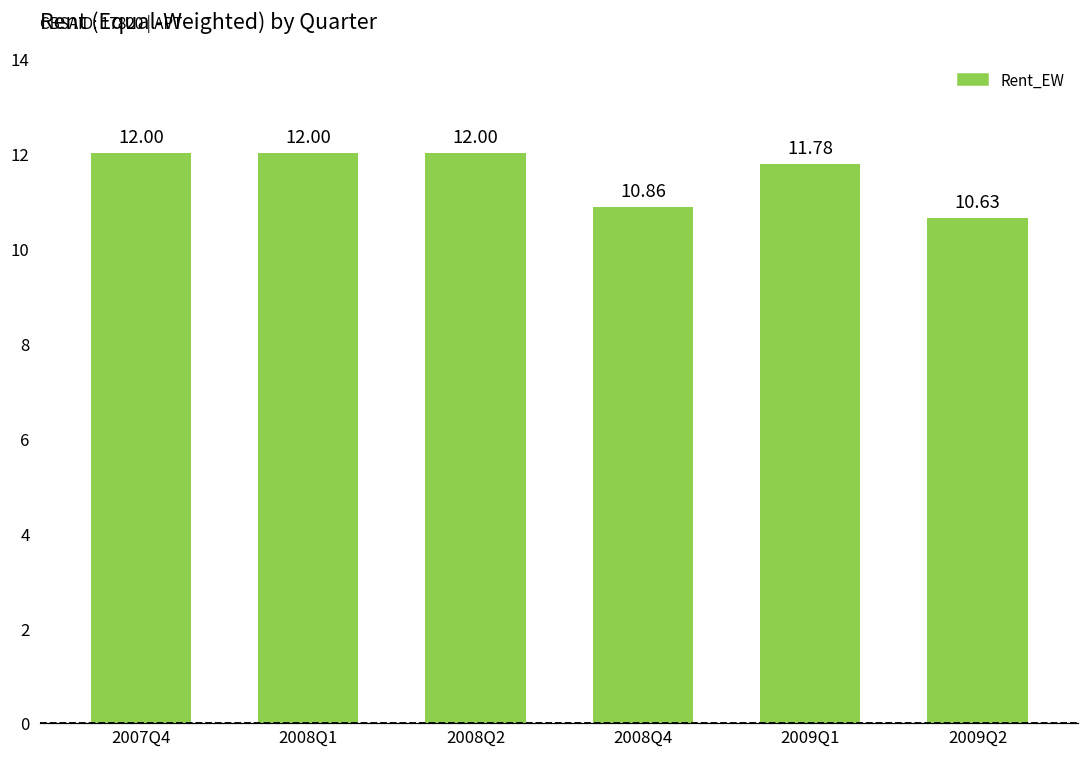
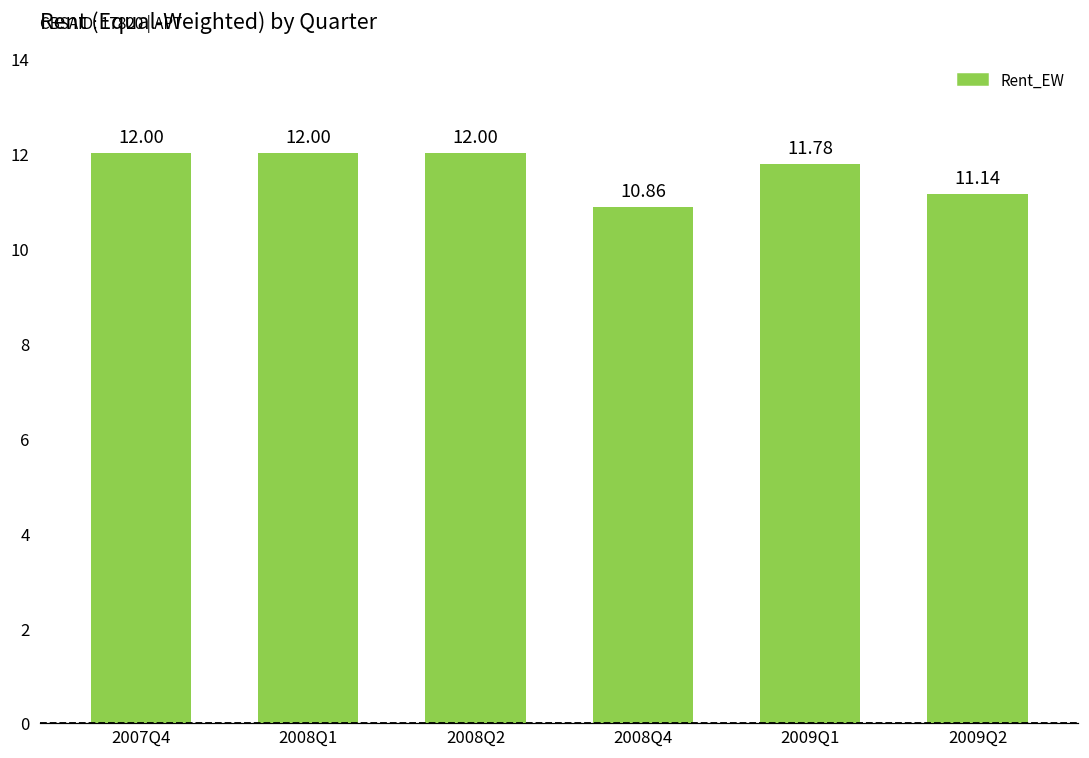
2009Q2: 10.63 -> 11.14
